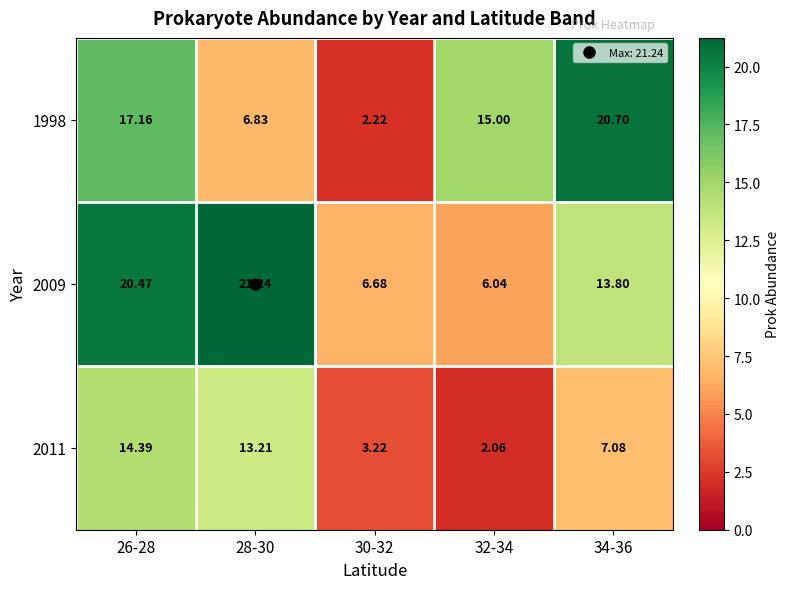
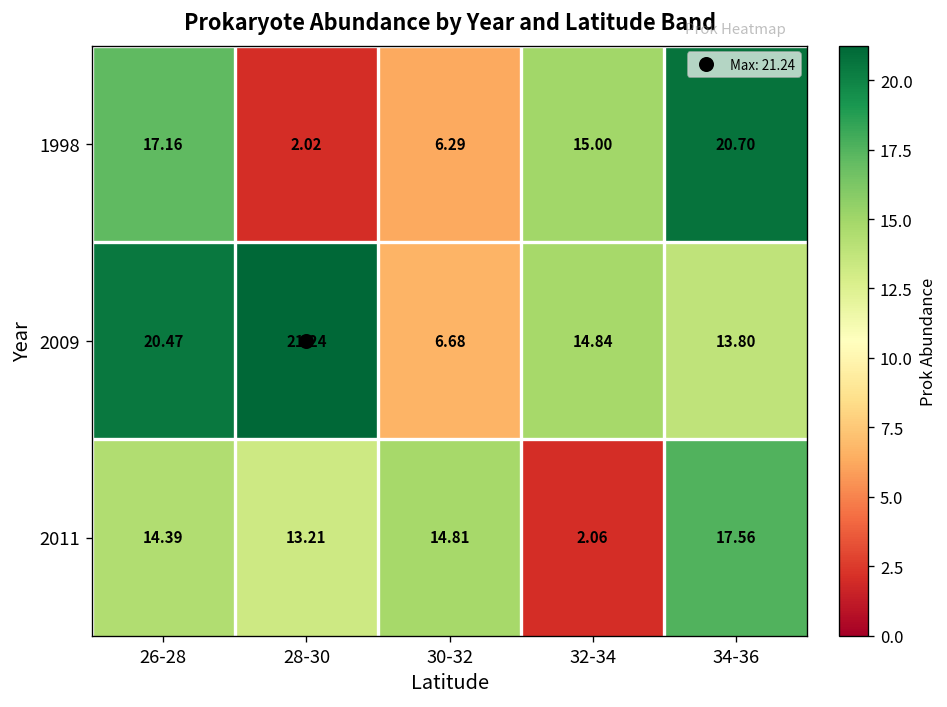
1998, 28-30: 6.83 -> 2.02
1998, 30-32: 2.22 -> 6.29
2009, 32-34: 6.04 -> 14.84
2011, 30-32: 3.22 -> 14.81
2011, 34-36: 7.08 -> 17.56
